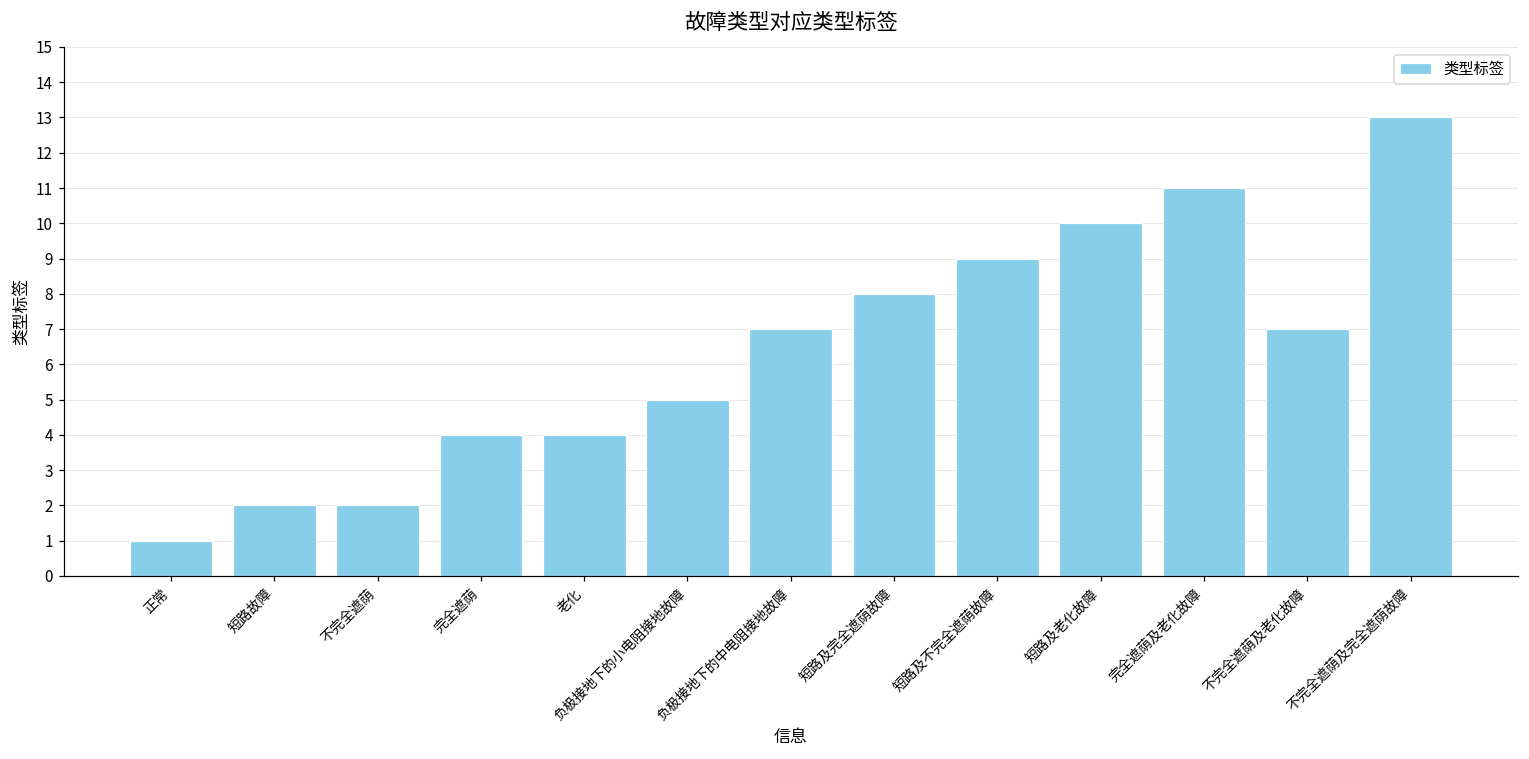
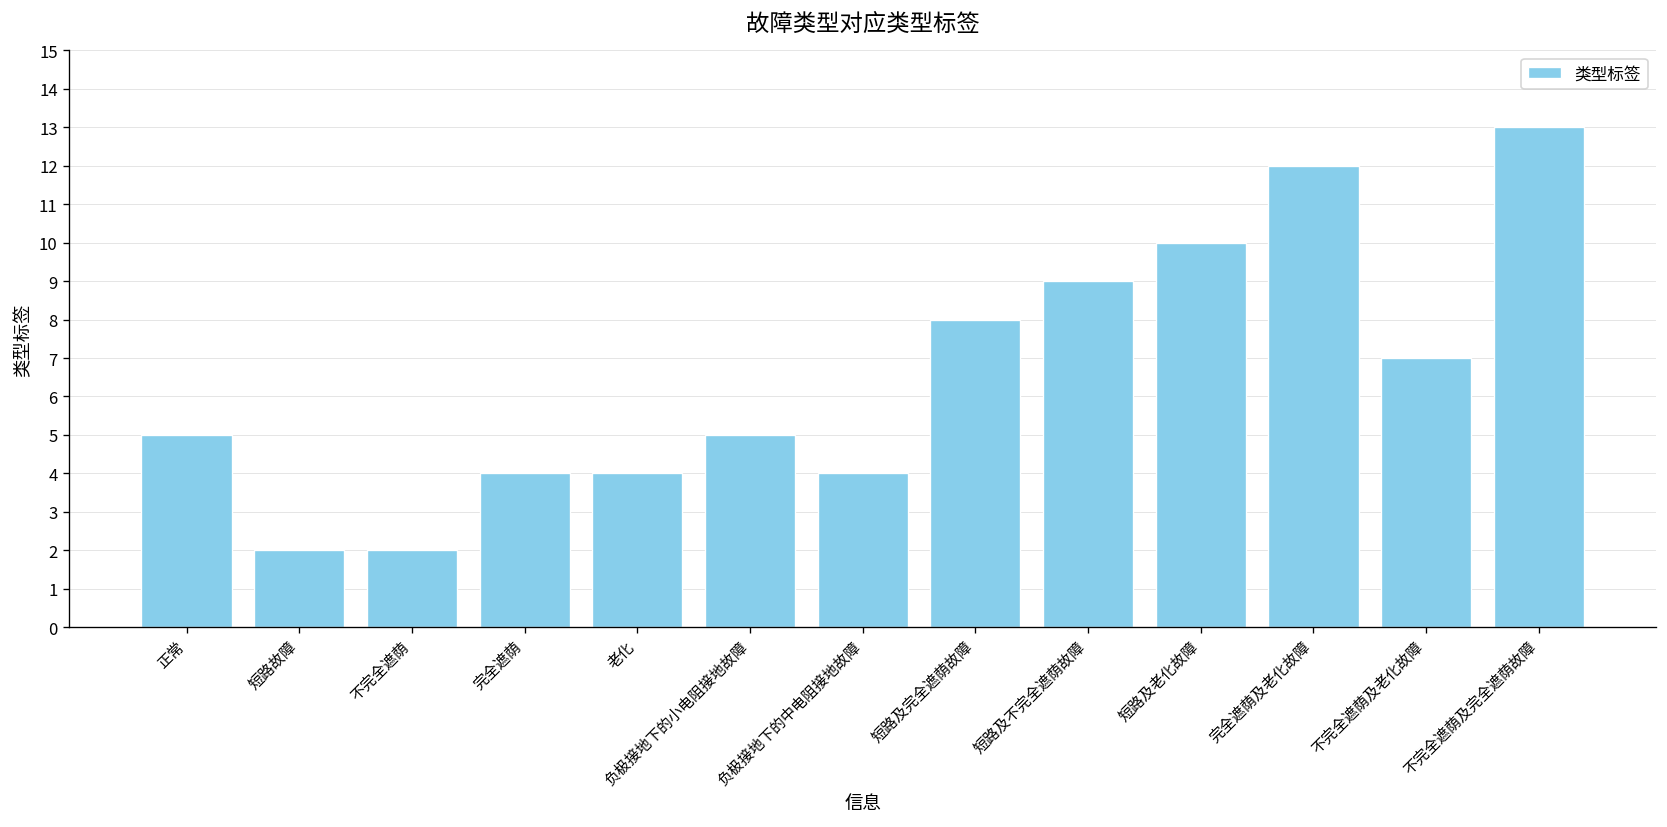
正常: 1 -> 5
负极接地下的中电阻接地故障: 7 -> 4
完全遮荫及老化故障: 11 -> 12
